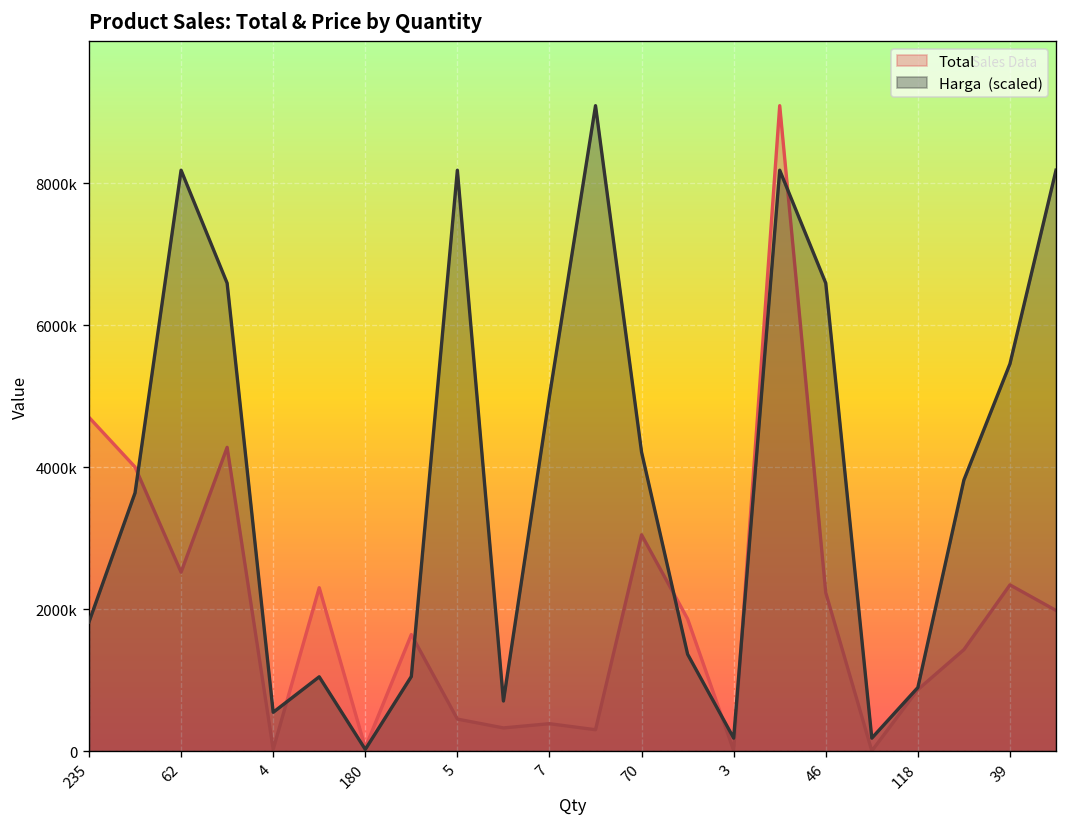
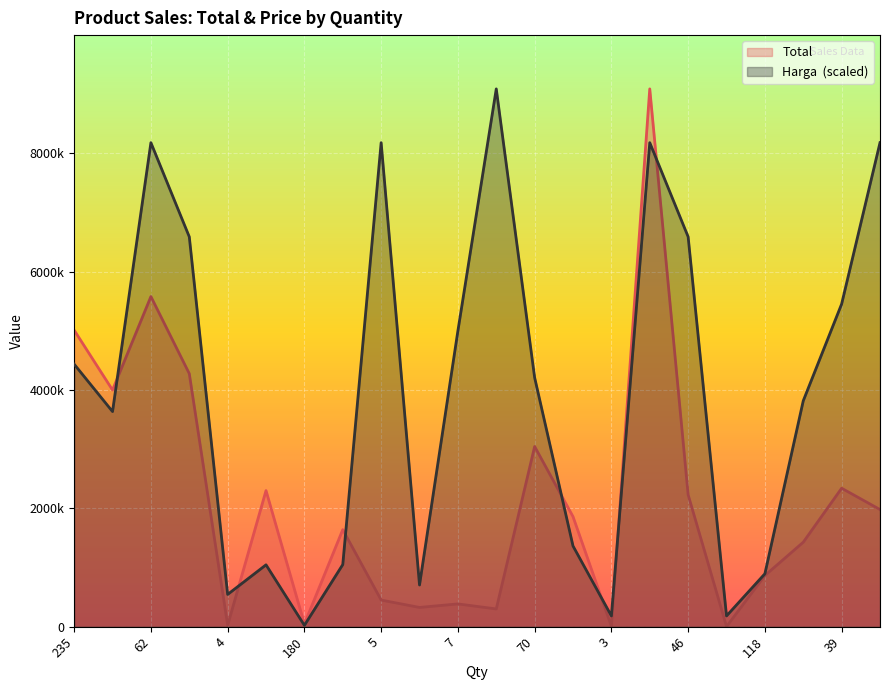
Total, 235: 4700000 -> 5000000
Harga (scaled), 235: 1800000 -> 4400000
Total, 62: 2500000 -> 5600000
